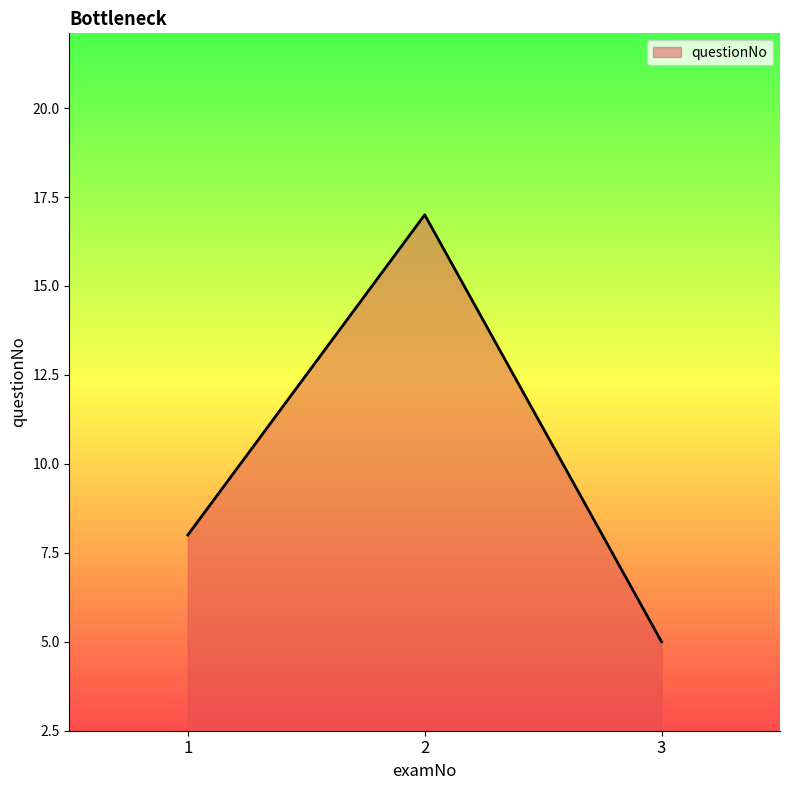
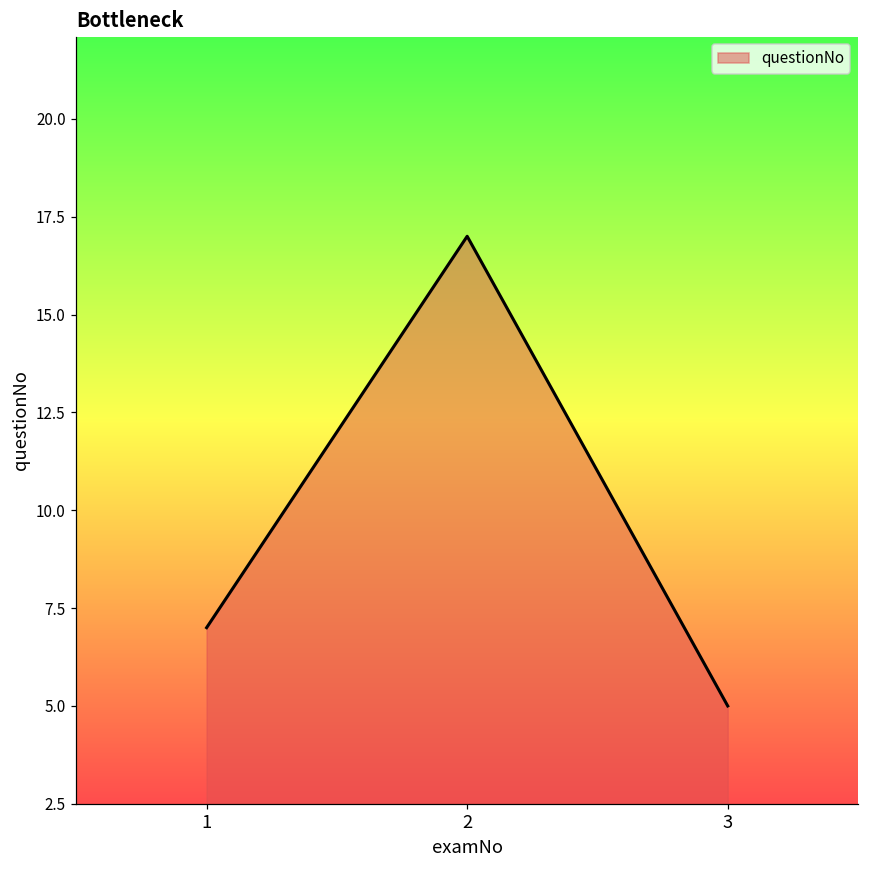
1: 8 -> 7
